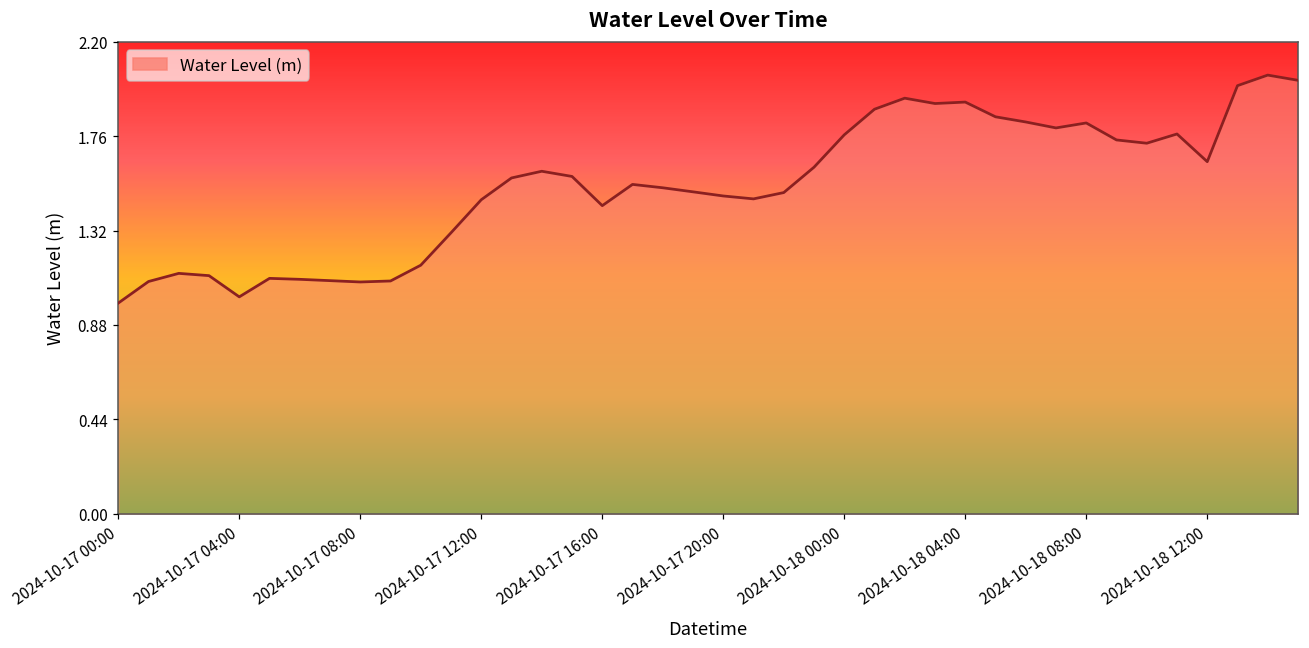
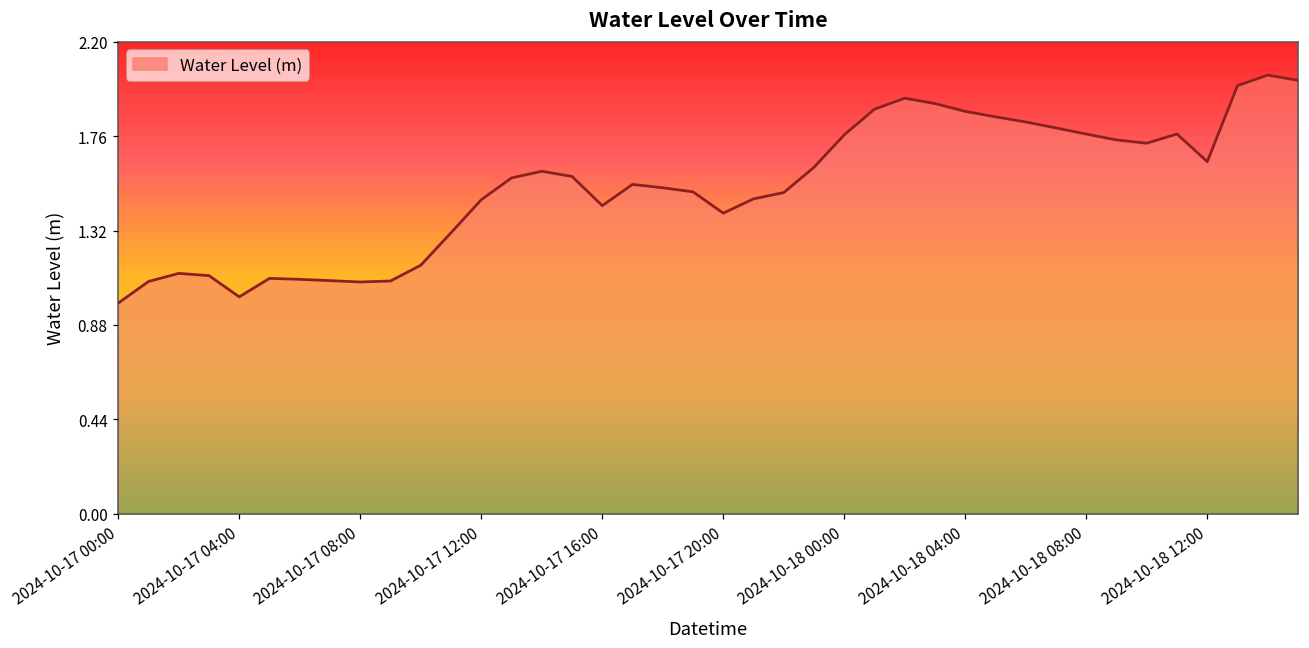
2024-10-17 20:00: 1.48 -> 1.40
2024-10-18 04:00: 1.92 -> 1.88
2024-10-18 08:00: 1.82 -> 1.77
